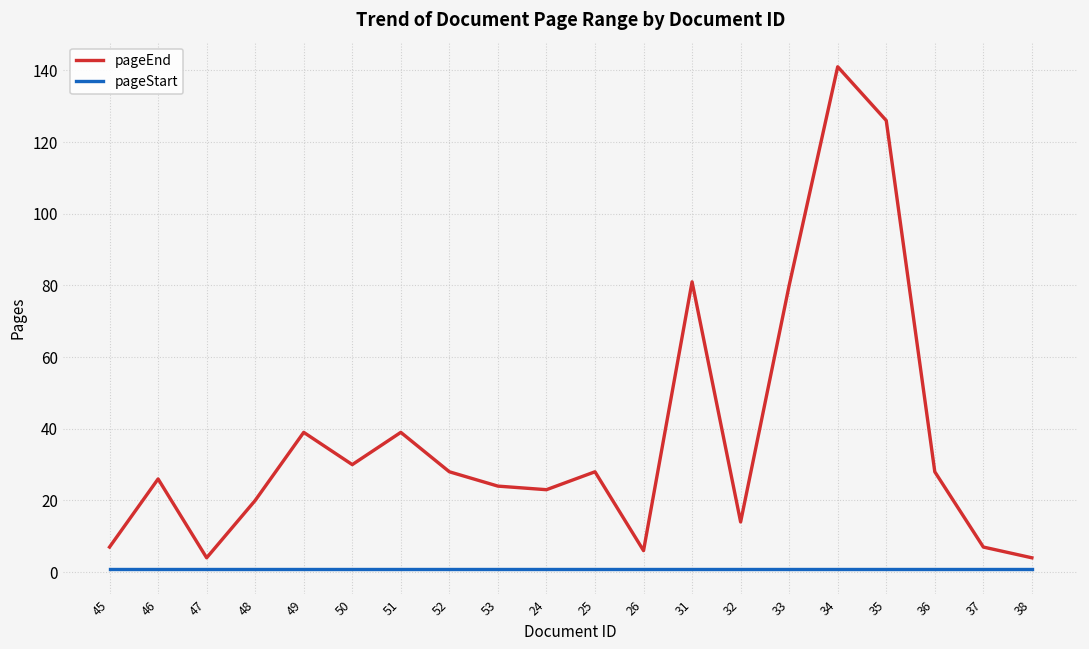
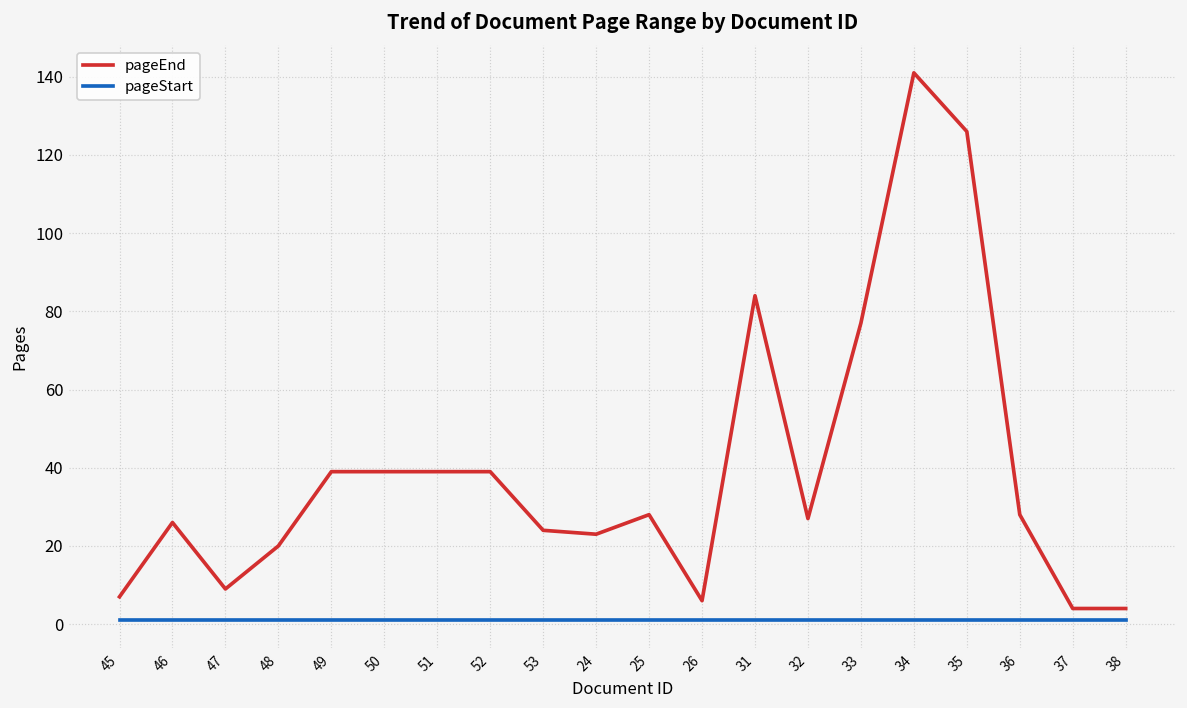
pageEnd, 47: 4 -> 9
pageEnd, 50: 30 -> 39
pageEnd, 52: 28 -> 39
pageEnd, 31: 81 -> 84
pageEnd, 32: 14 -> 27
pageEnd, 33: 80 -> 77
pageEnd, 37: 7 -> 4
